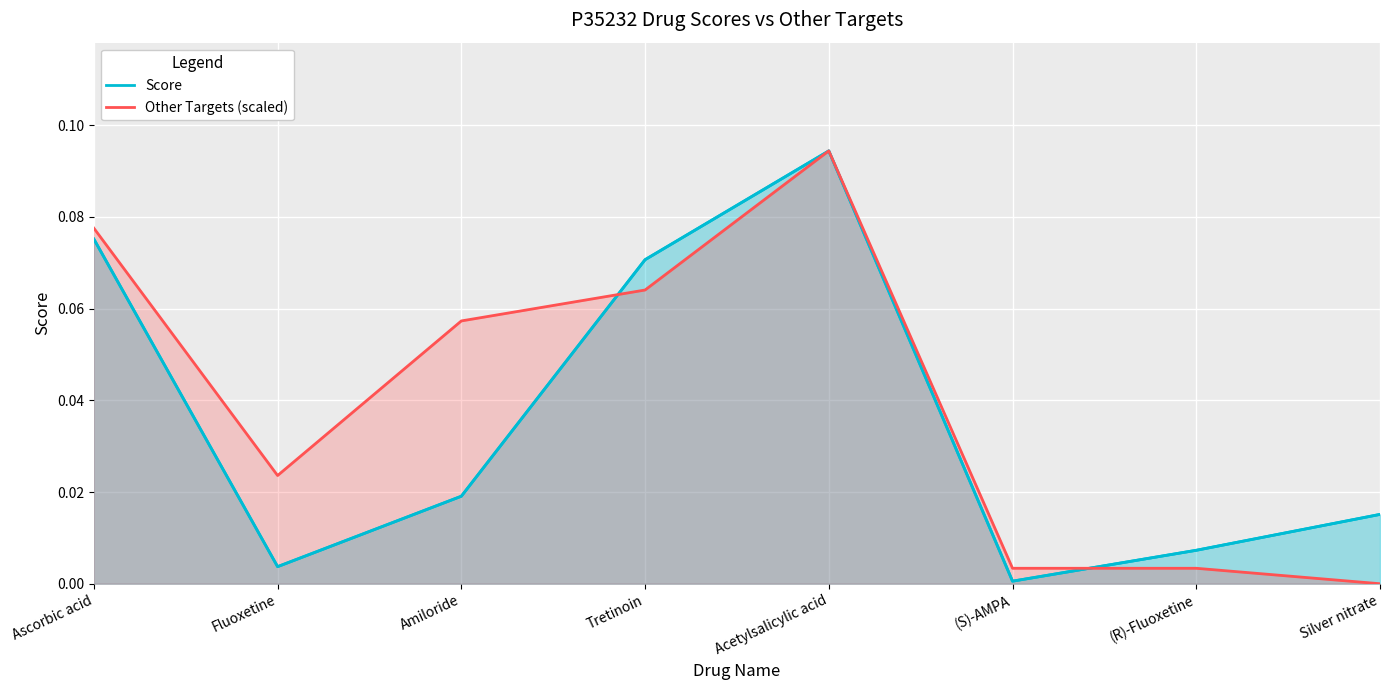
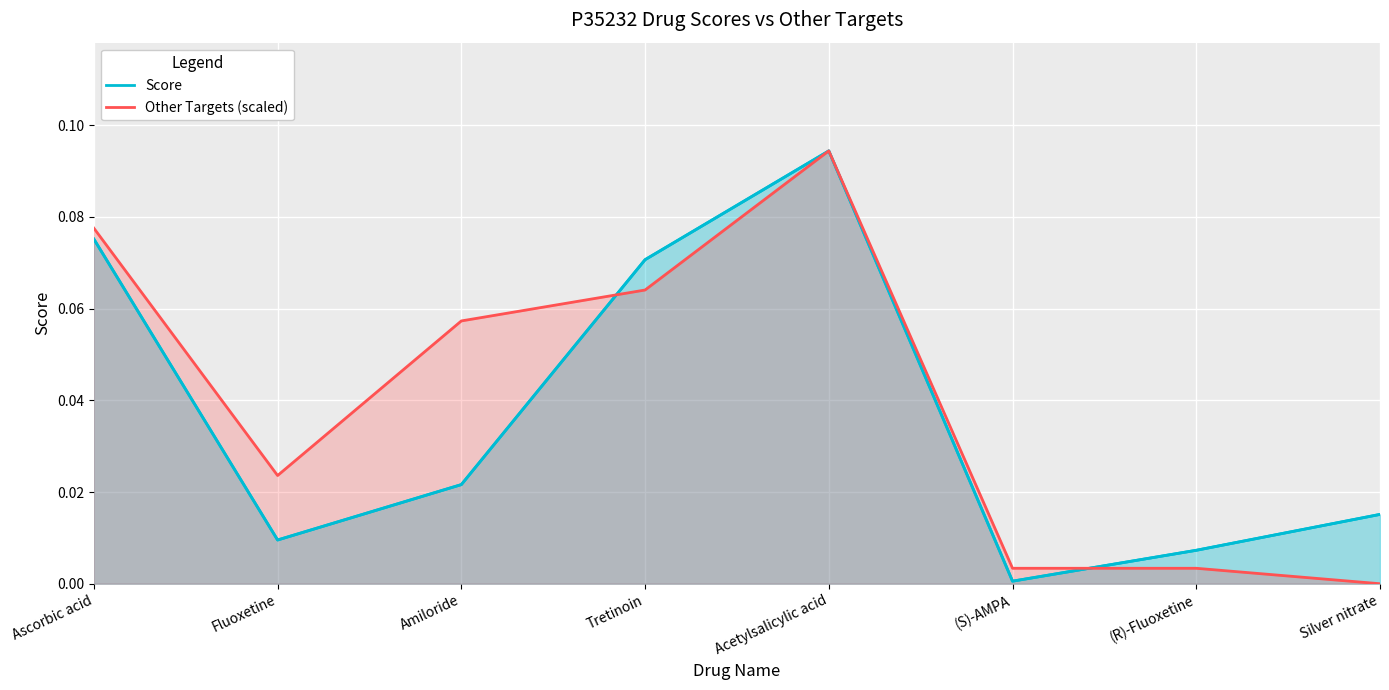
Score, Fluoxetine: 0.004 -> 0.010
Score, Amiloride: 0.019 -> 0.022
